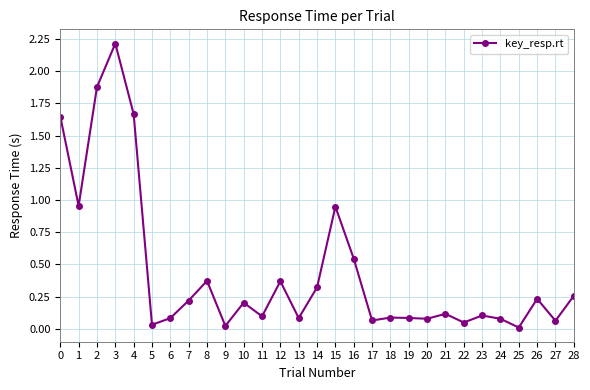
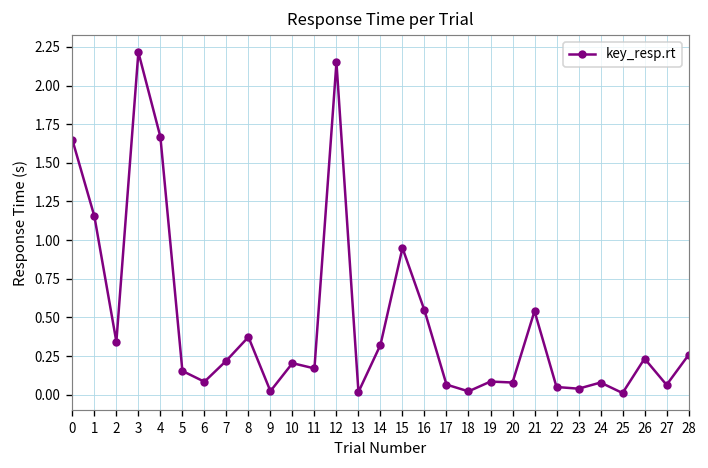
1: 0.95 -> 1.15
2: 1.88 -> 0.34
5: 0.03 -> 0.15
11: 0.10 -> 0.17
12: 0.37 -> 2.15
13: 0.08 -> 0.02
18: 0.09 -> 0.02
21: 0.12 -> 0.54
23: 0.10 -> 0.04
